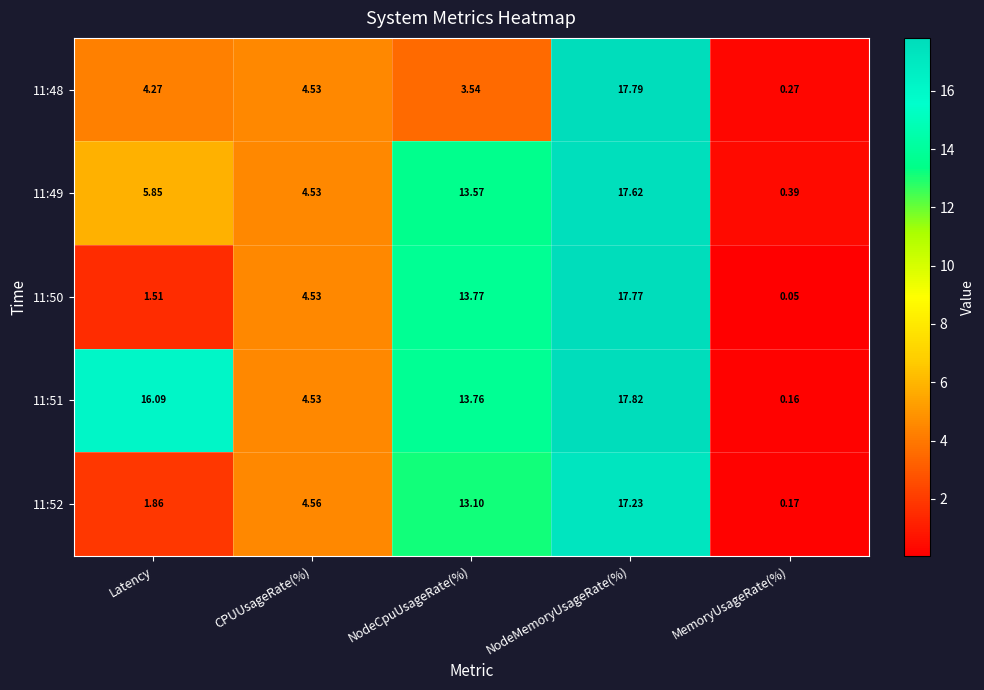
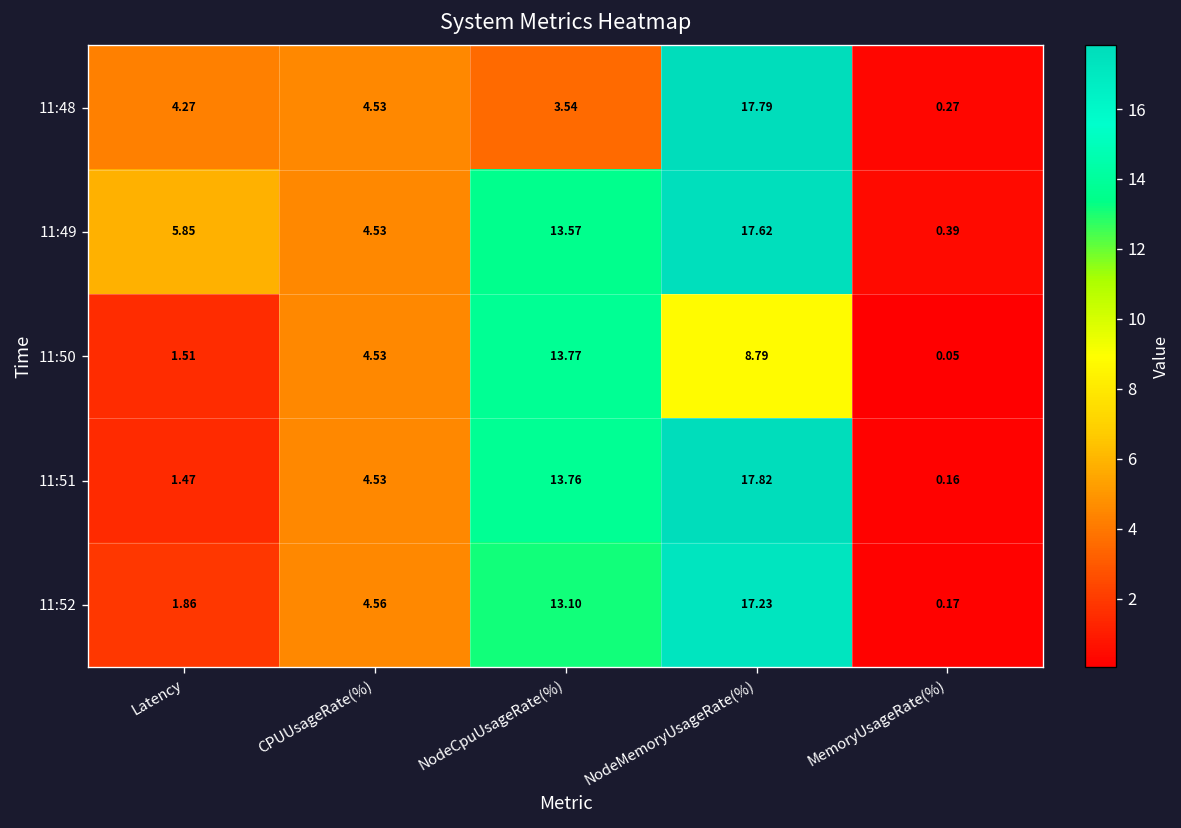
11:50, NodeMemoryUsageRate(%): 17.77 -> 8.79
11:51, Latency: 16.09 -> 1.47
